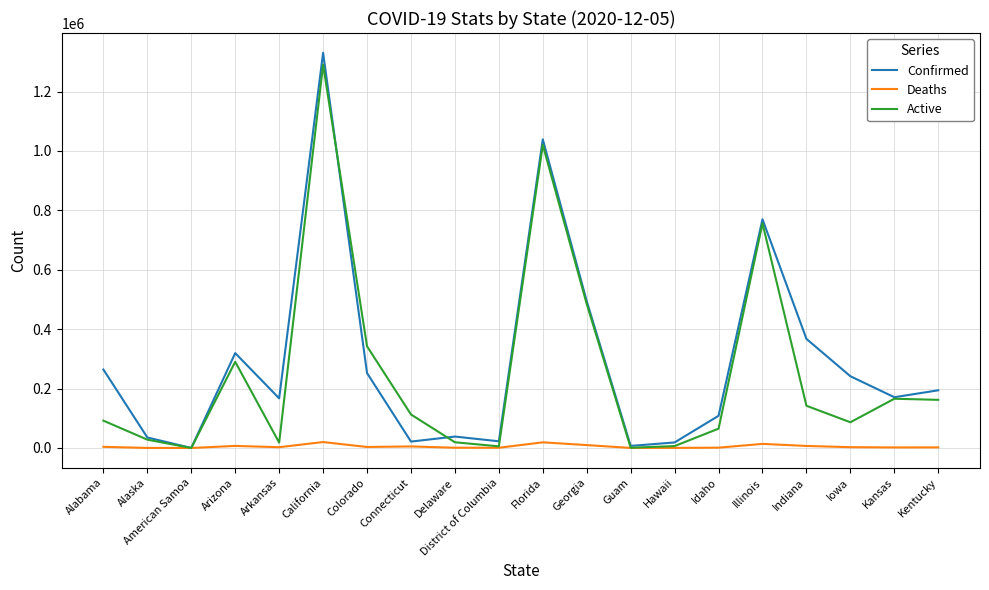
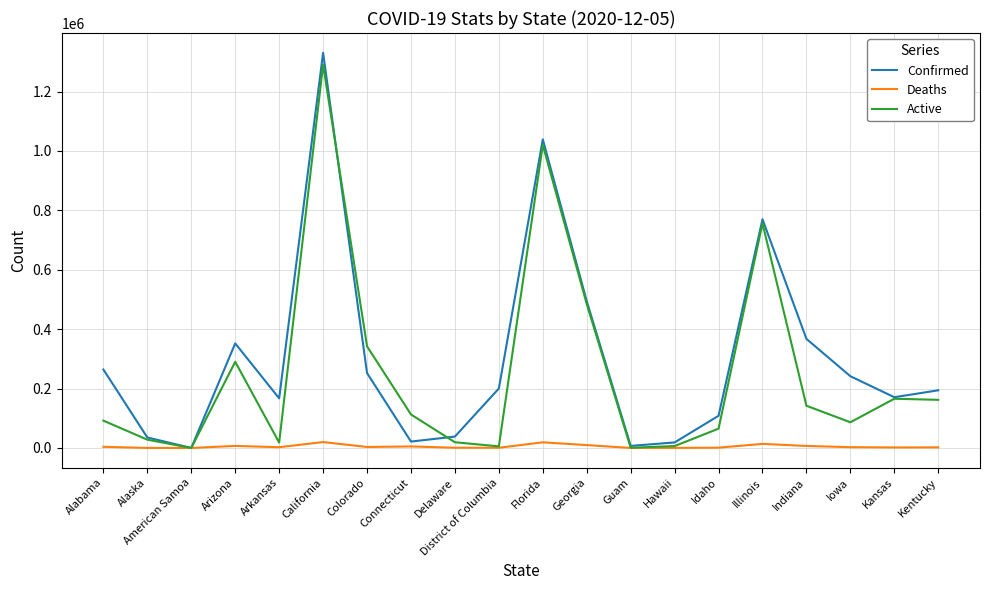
Confirmed, Arizona: 320000 -> 350000
Confirmed, District of Columbia: 20000 -> 200000
